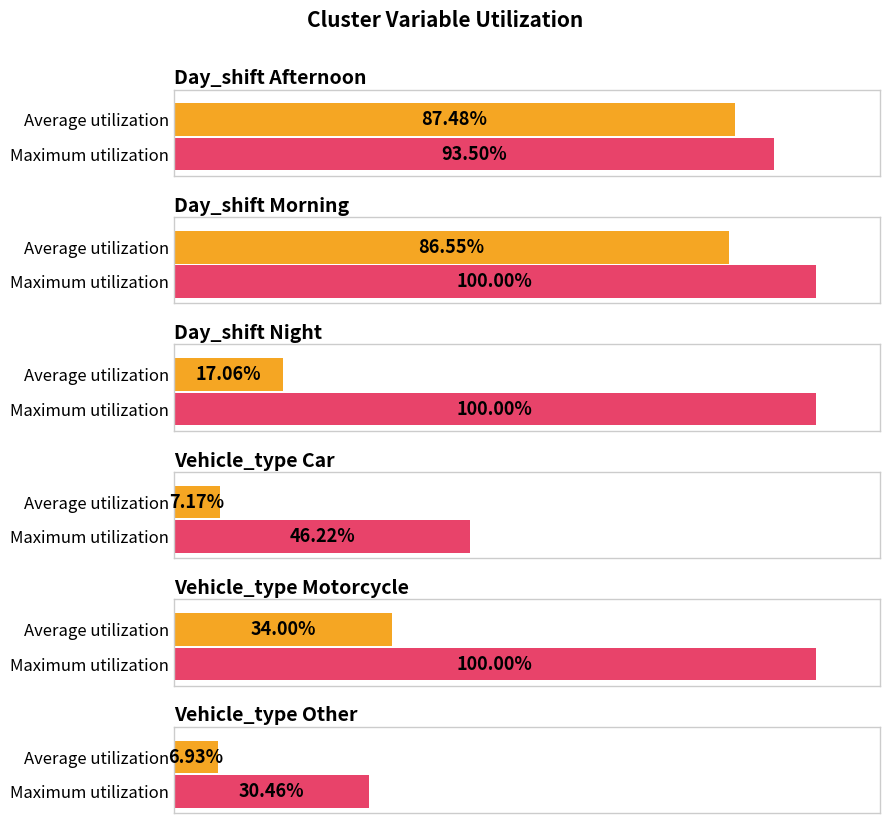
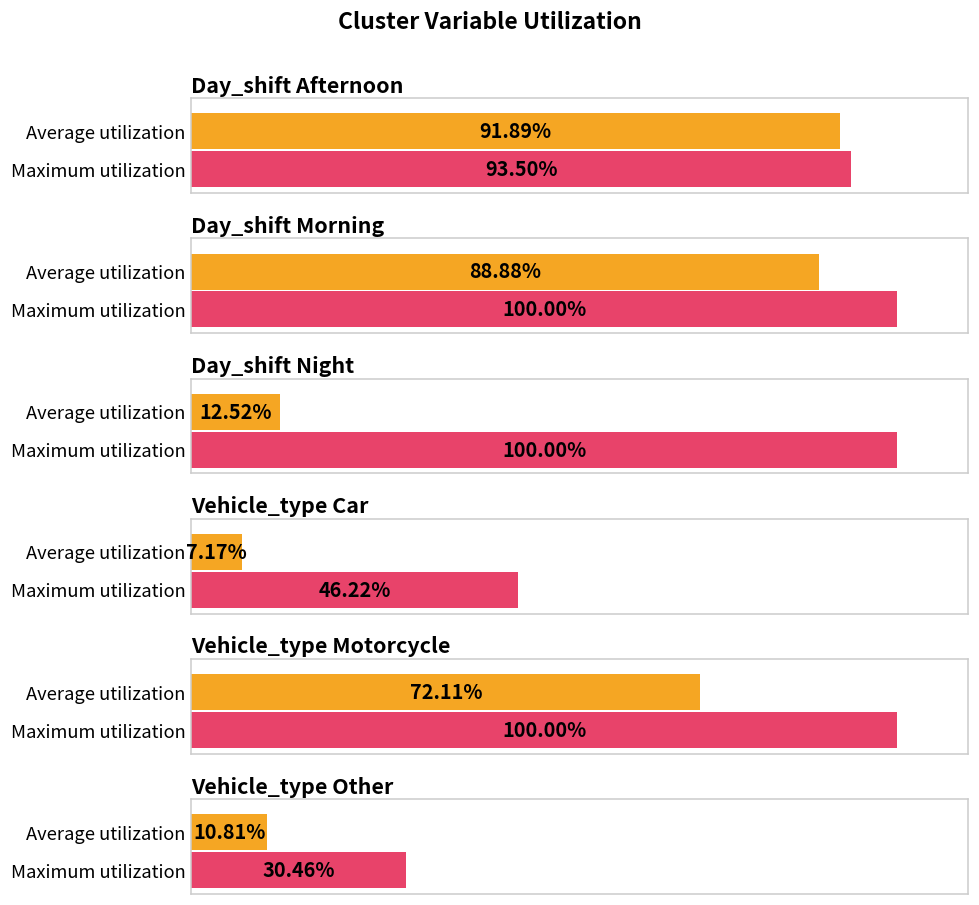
Day_shift Afternoon, Average utilization: 87.48% -> 91.89%
Day_shift Morning, Average utilization: 86.55% -> 88.88%
Day_shift Night, Average utilization: 17.06% -> 12.52%
Vehicle_type Motorcycle, Average utilization: 34.00% -> 72.11%
Vehicle_type Other, Average utilization: 6.93% -> 10.81%
